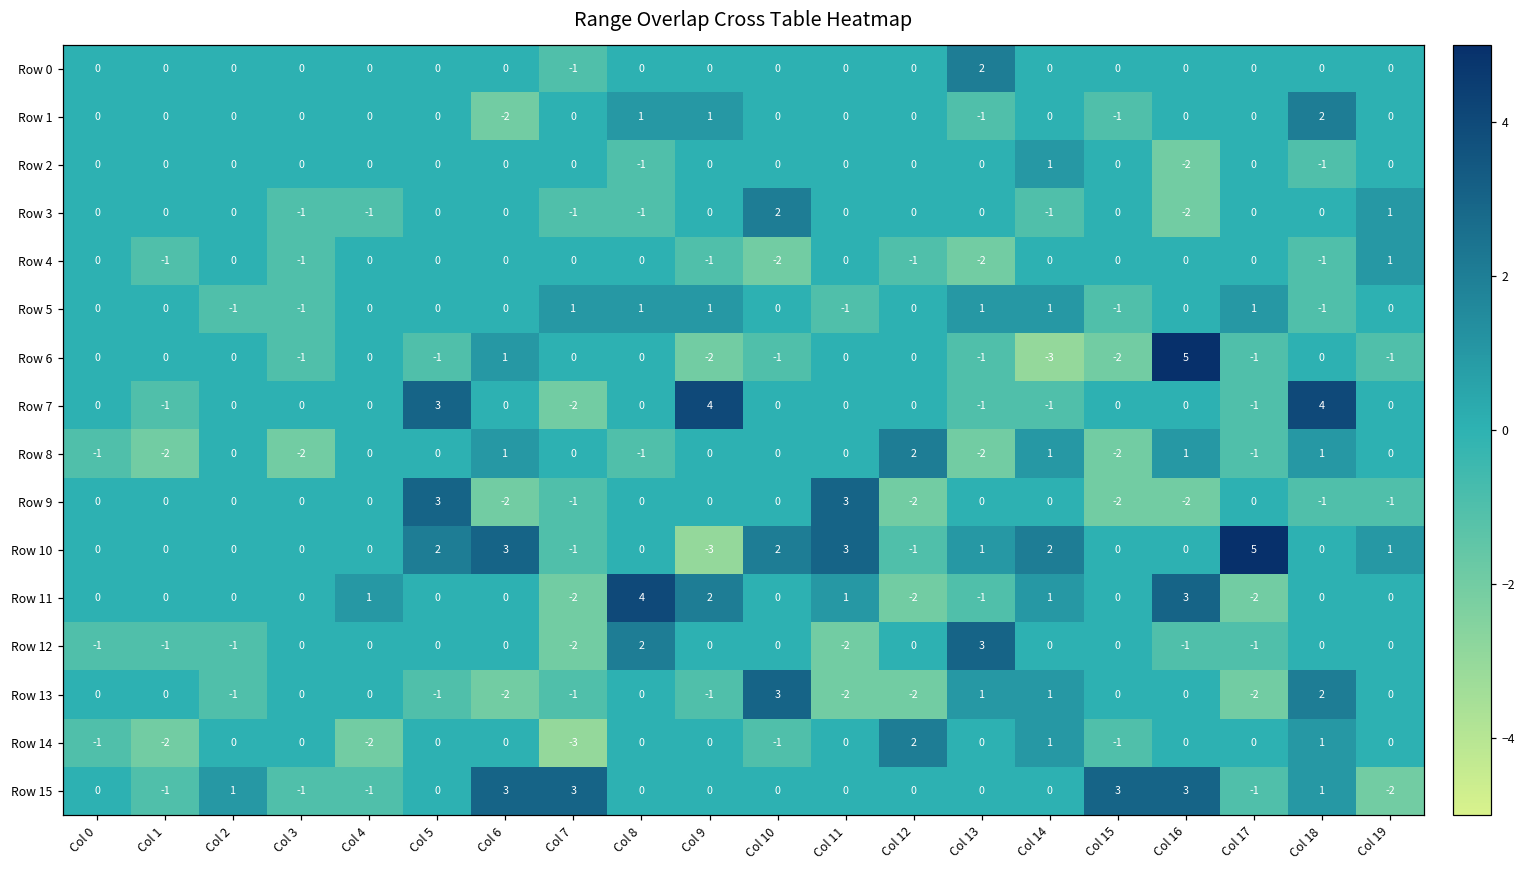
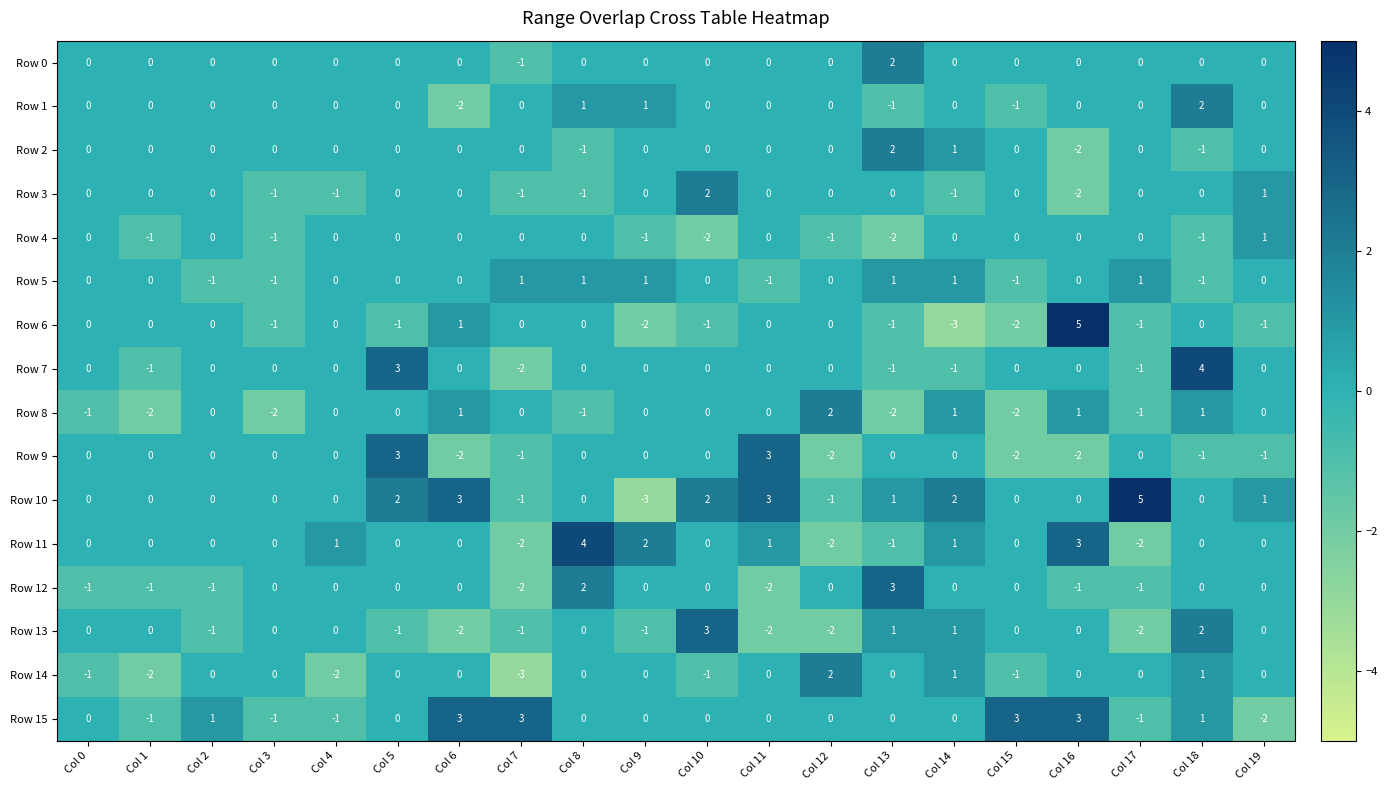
Row 2, Col 13: 0 -> 2
Row 7, Col 9: 4 -> 0
